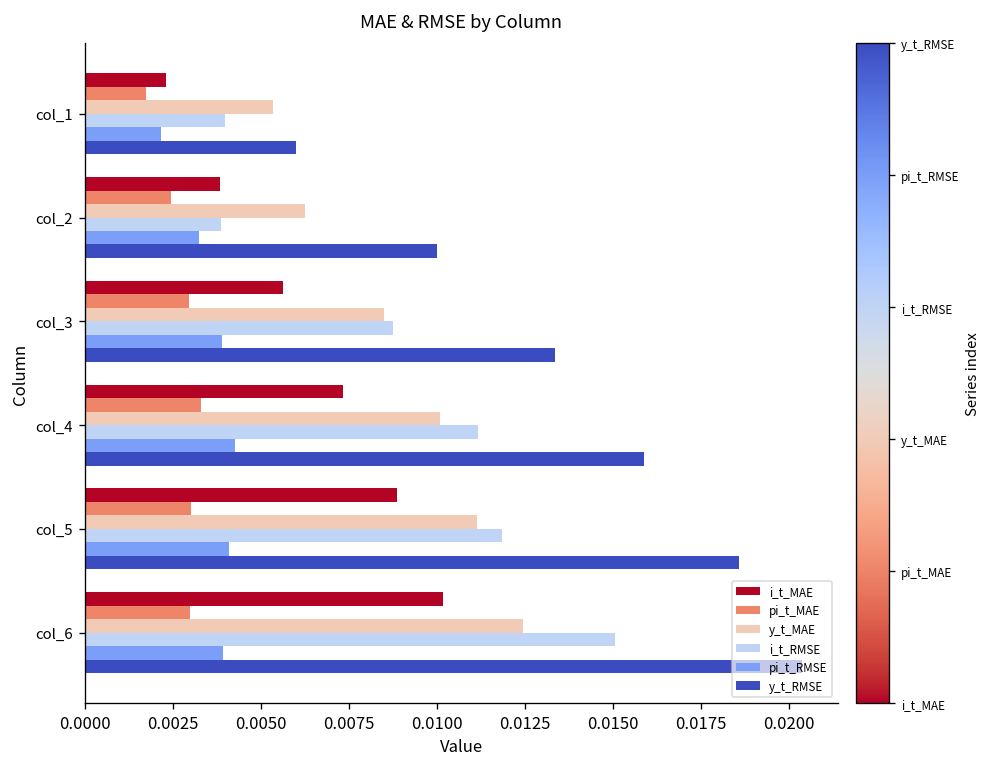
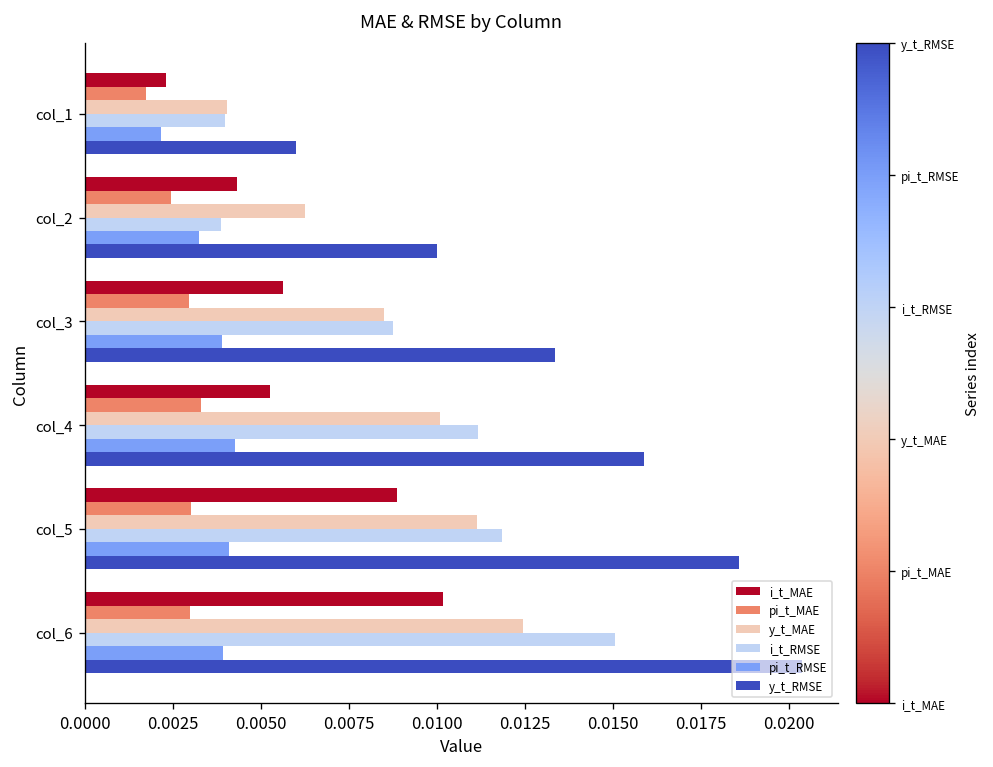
y_t_MAE, col_1: 0.0054 -> 0.0040
i_t_MAE, col_2: 0.0038 -> 0.0043
i_t_MAE, col_4: 0.0073 -> 0.0053
